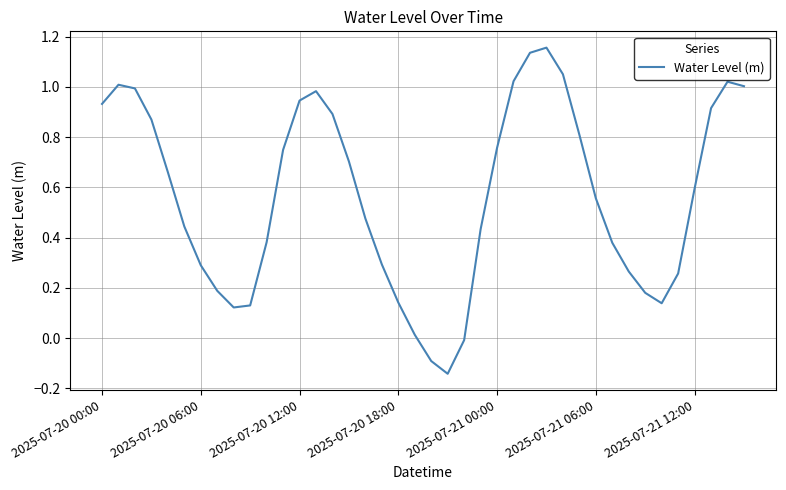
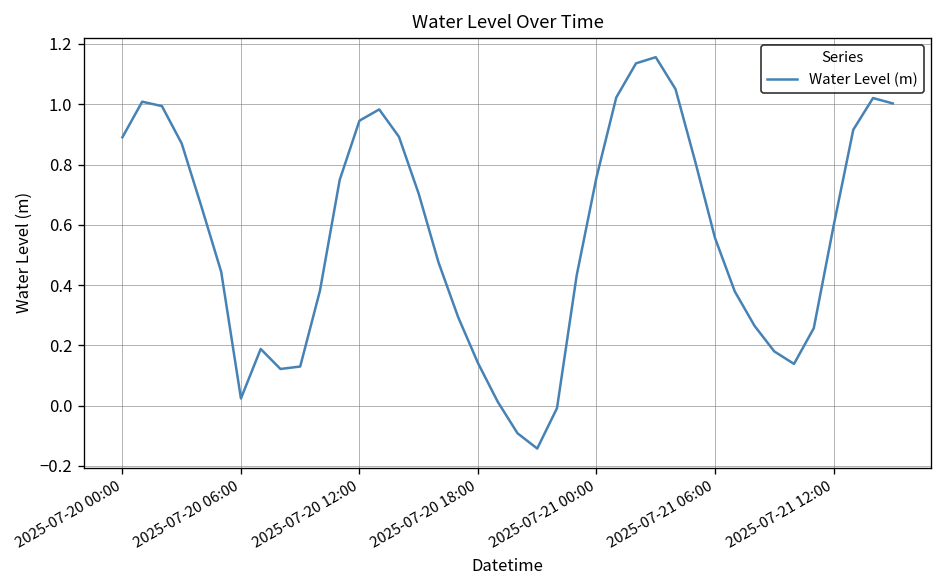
2025-07-20 00:00: 0.93 -> 0.89
2025-07-20 06:00: 0.29 -> 0.02
